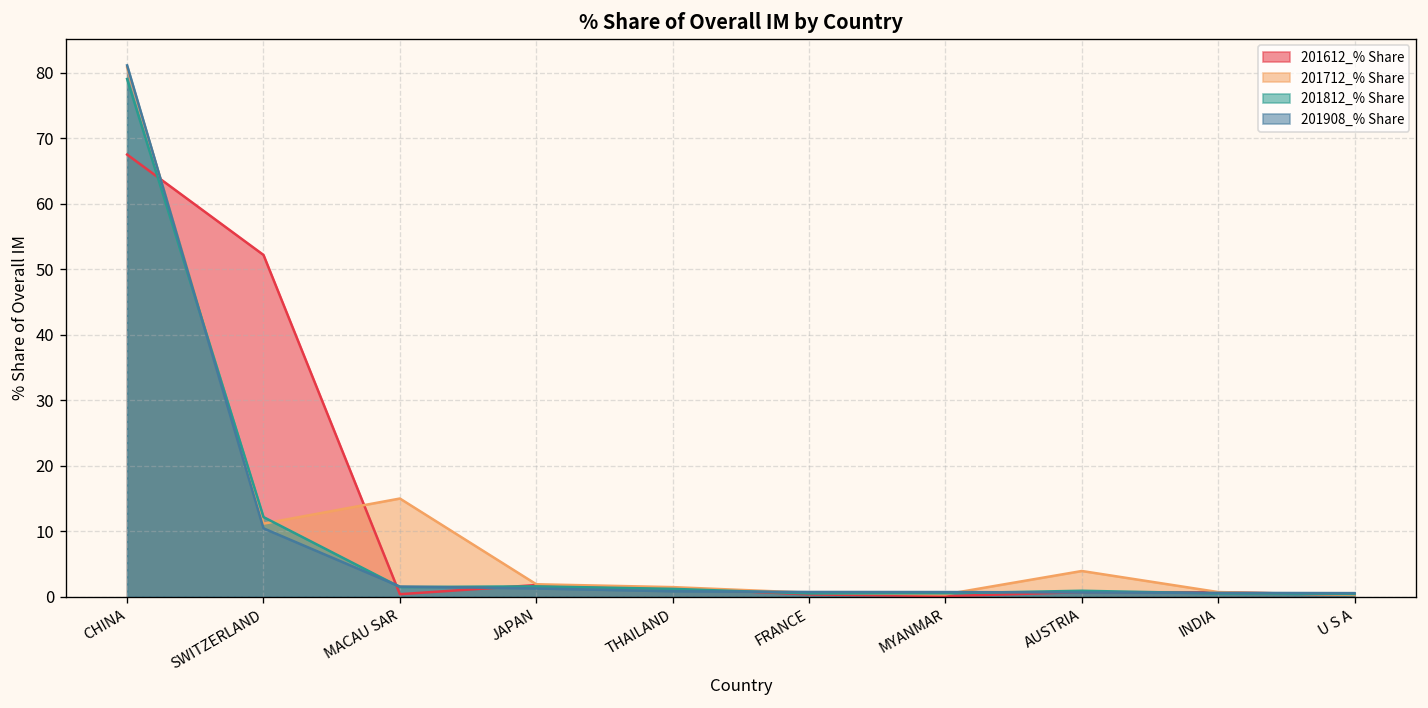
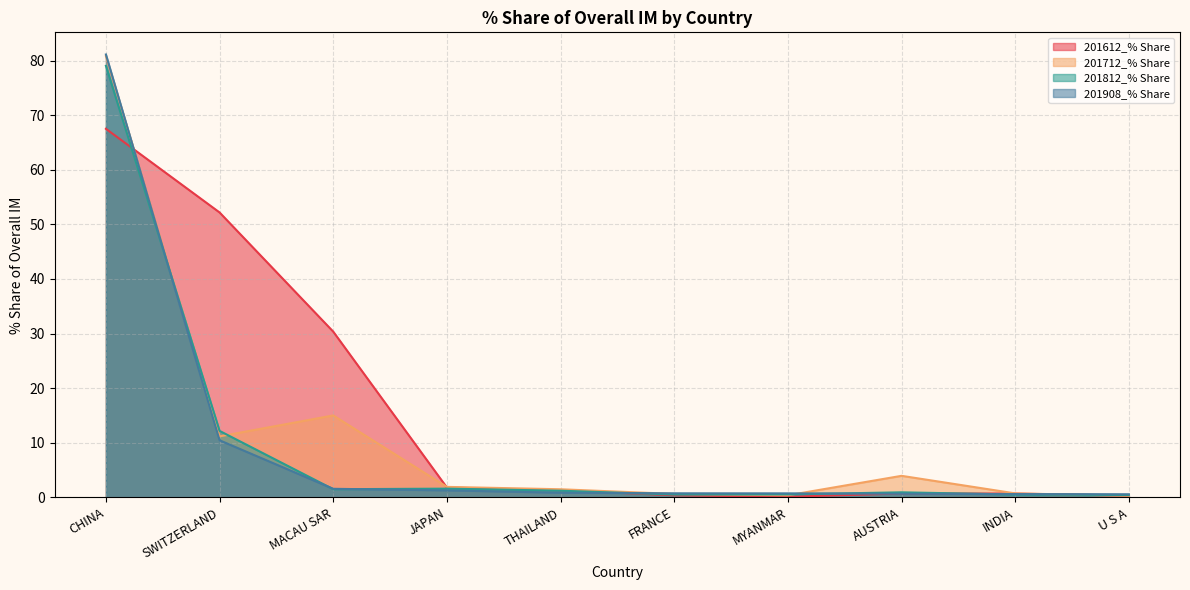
201612_% Share, MACAU SAR: 0 -> 30
